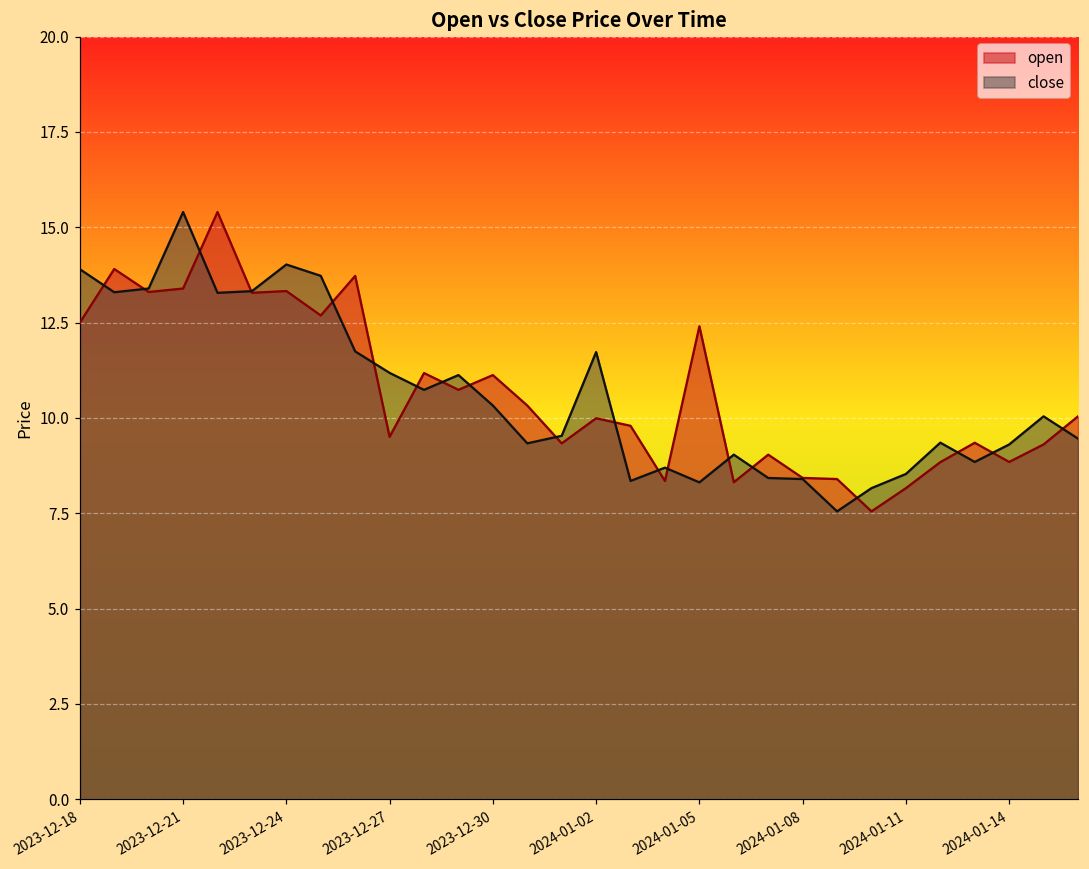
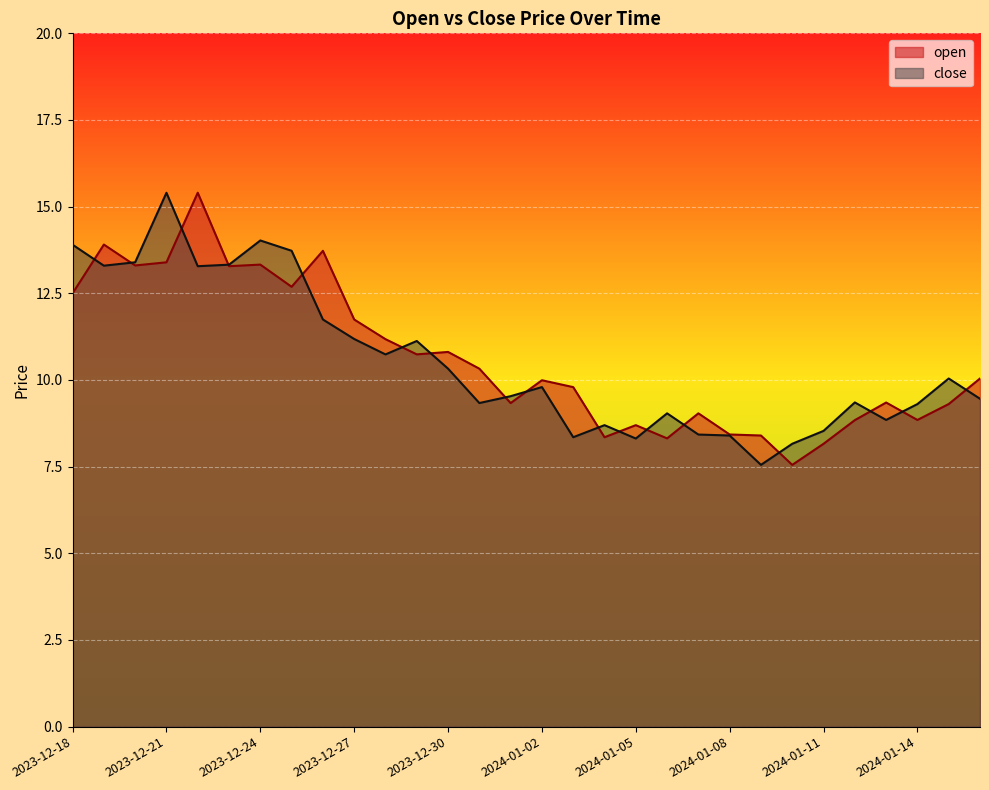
open, 2023-12-27: 9.5 -> 11.7
open, 2023-12-30: 11.1 -> 10.8
close, 2024-01-02: 11.7 -> 9.8
open, 2024-01-05: 12.4 -> 8.7
